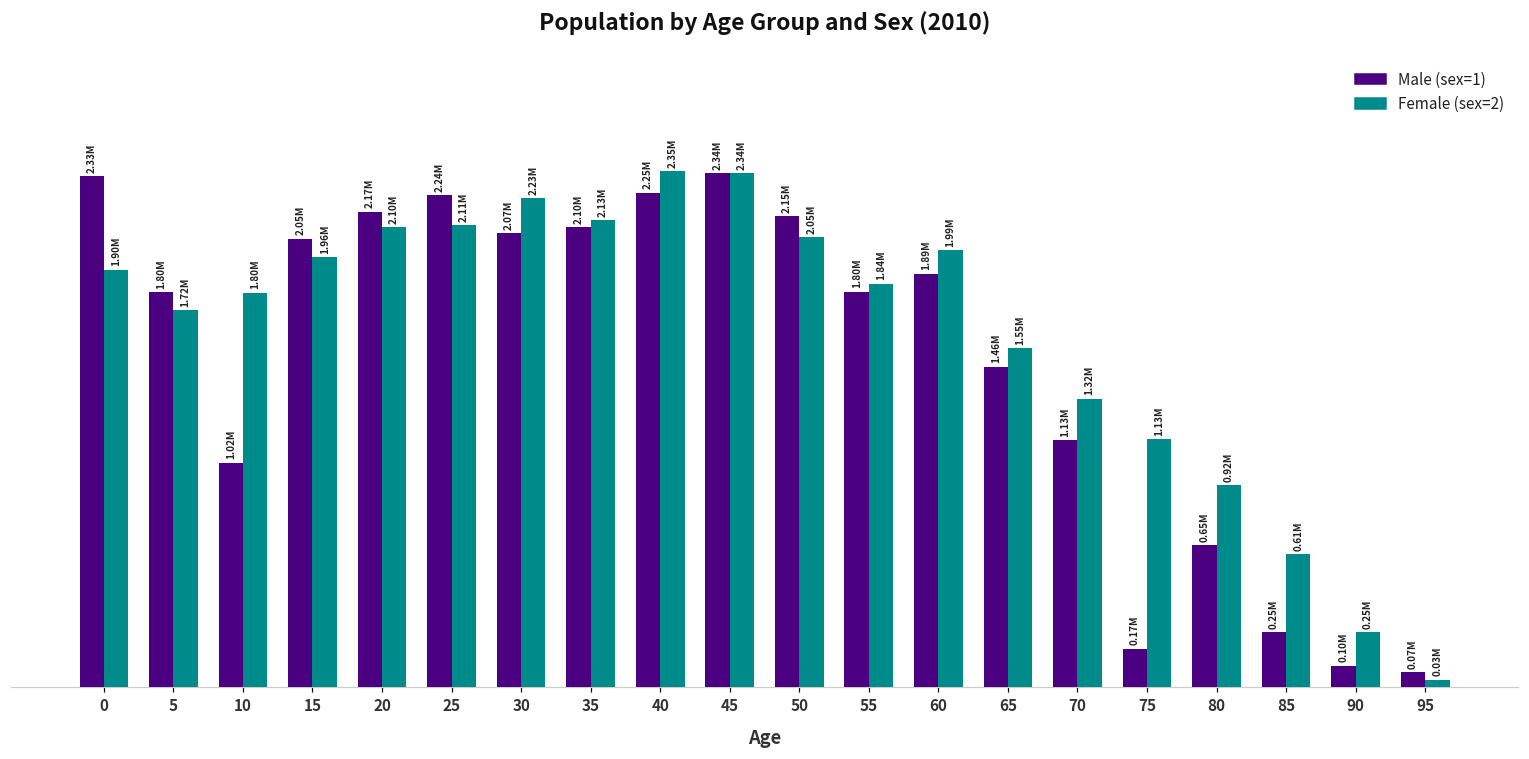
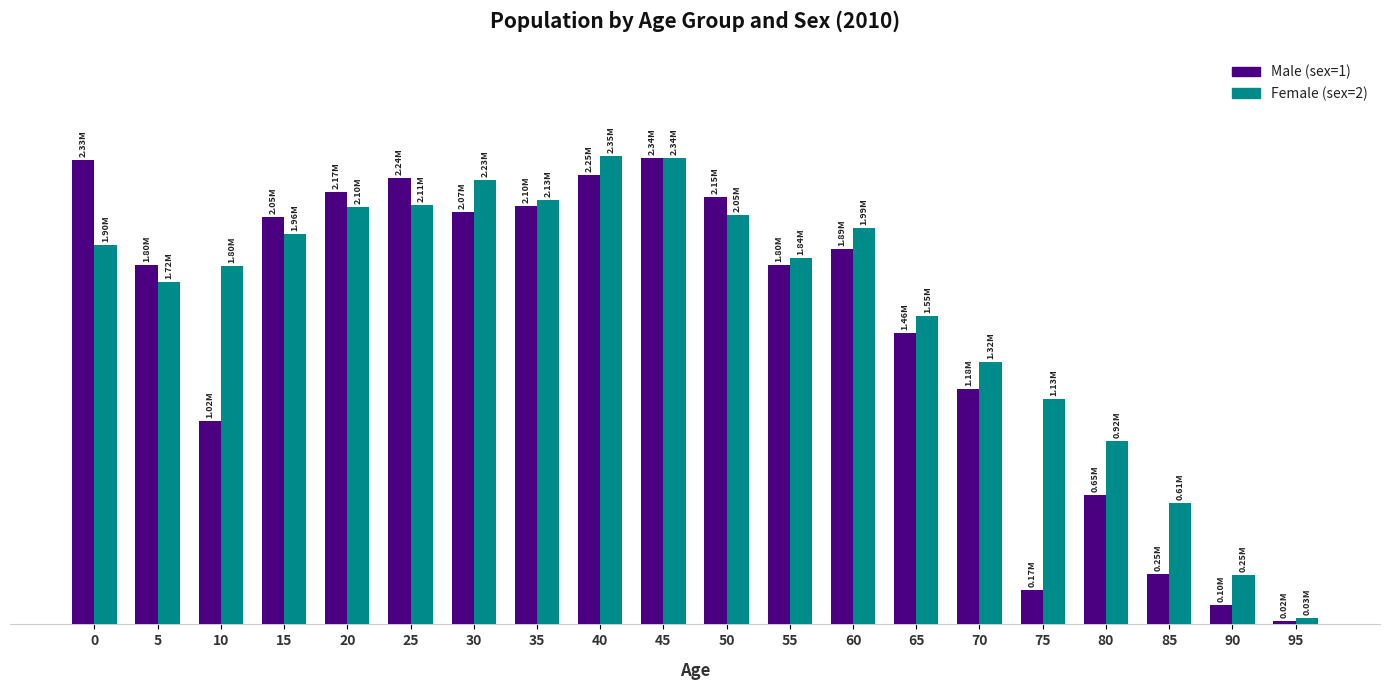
Male (sex=1), 70: 1.13M -> 1.18M
Male (sex=1), 95: 0.07M -> 0.02M
